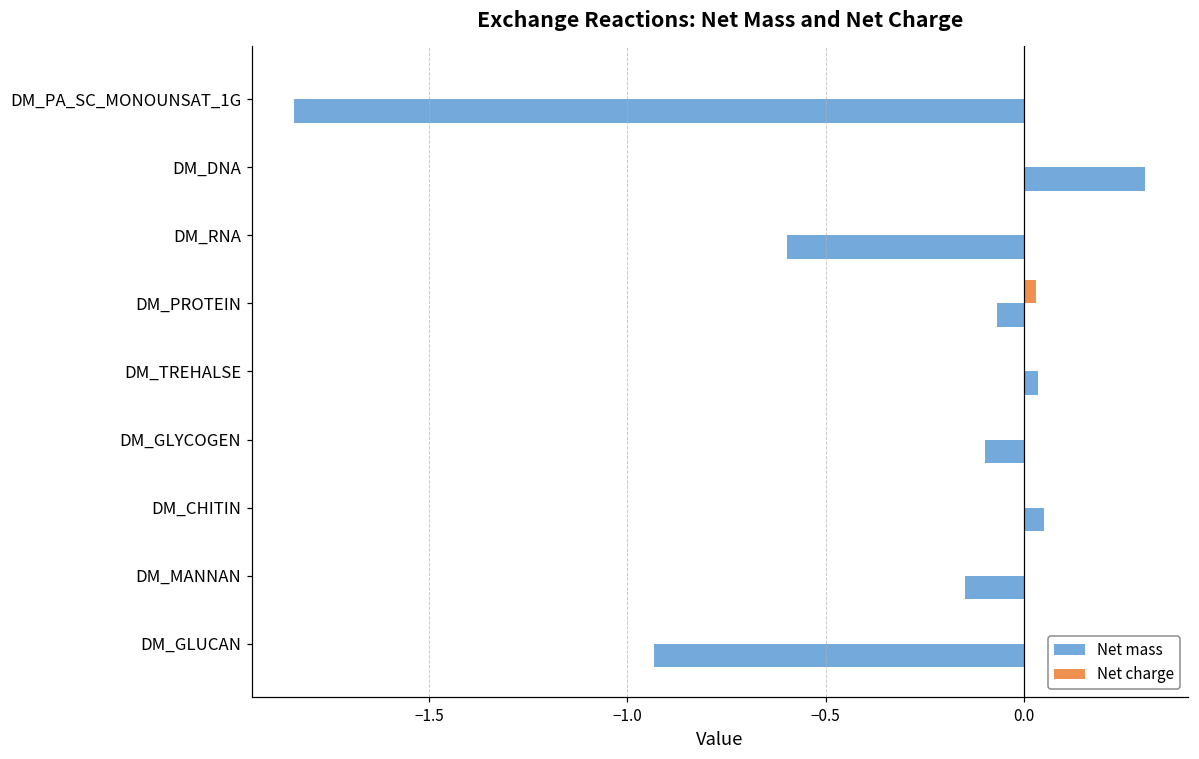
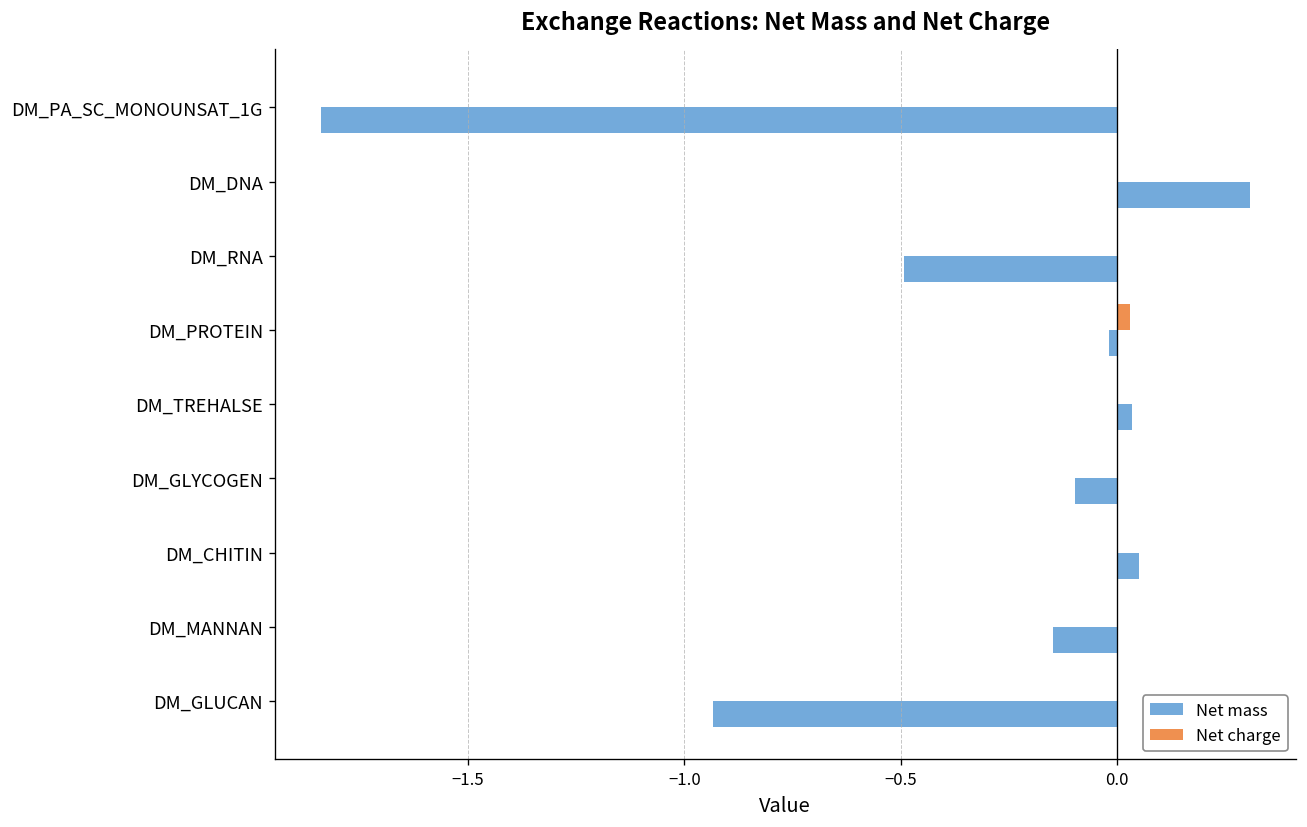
Net mass, DM_RNA: -0.60 -> -0.49
Net mass, DM_PROTEIN: -0.07 -> -0.02
